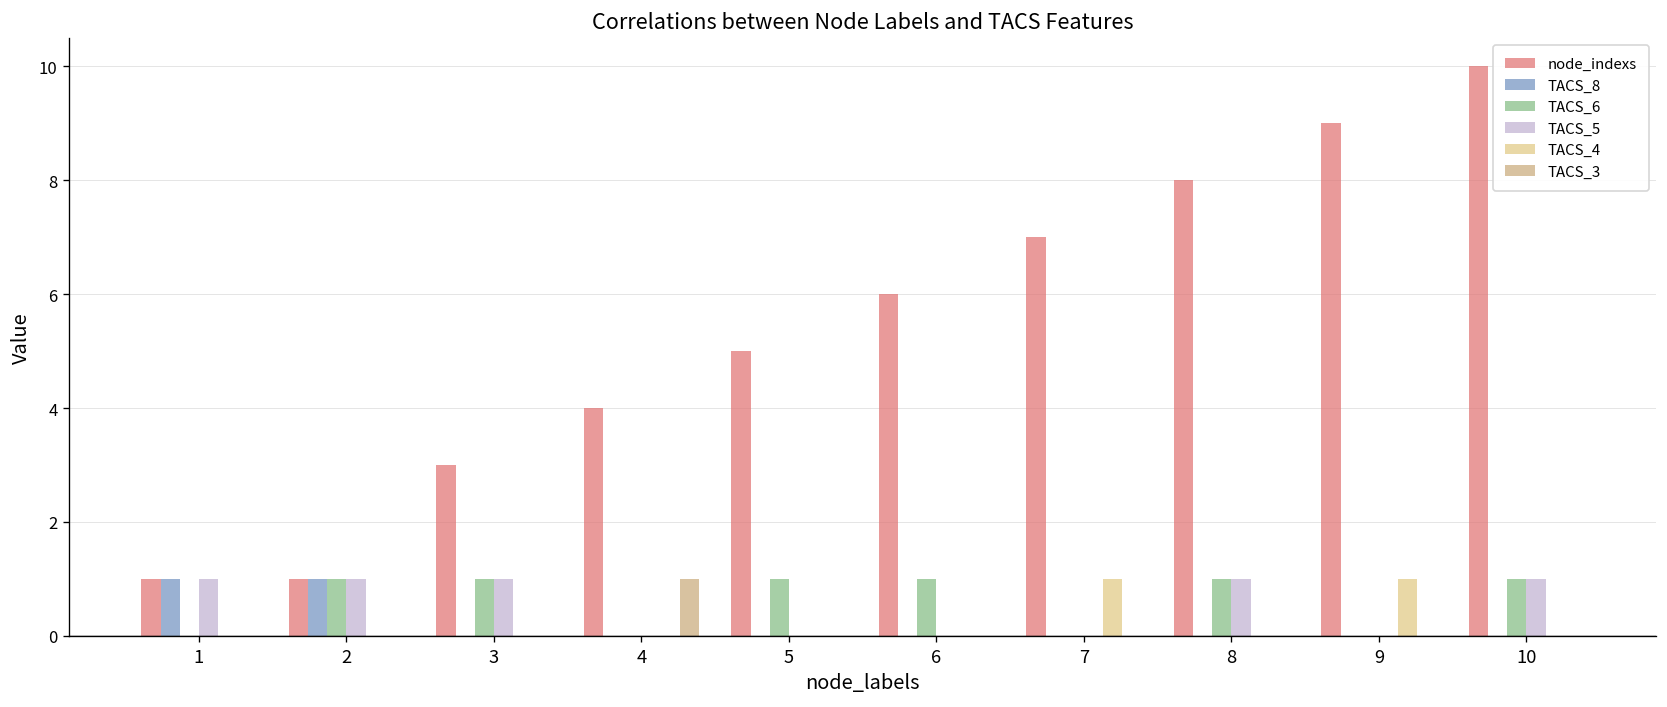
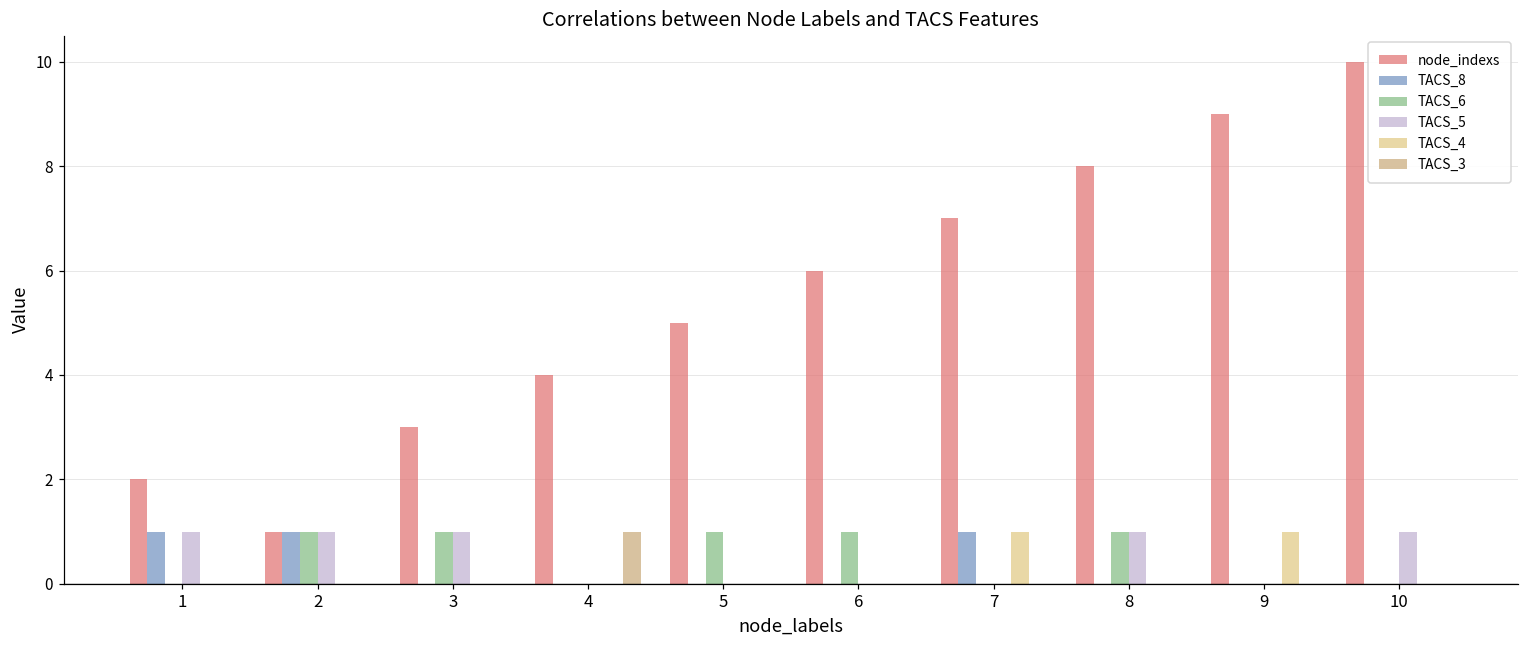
node_indexs, 1: 1 -> 2
TACS_8, 7: 0 -> 1
TACS_6, 10: 1 -> 0
